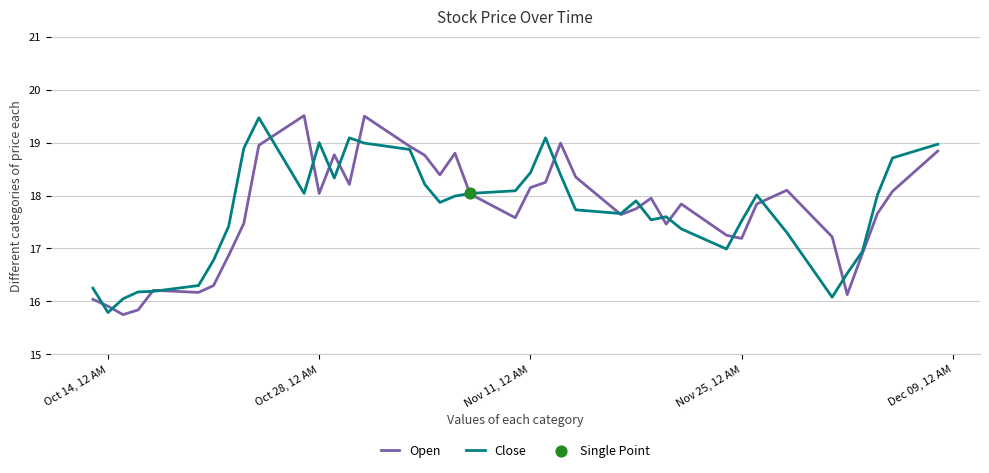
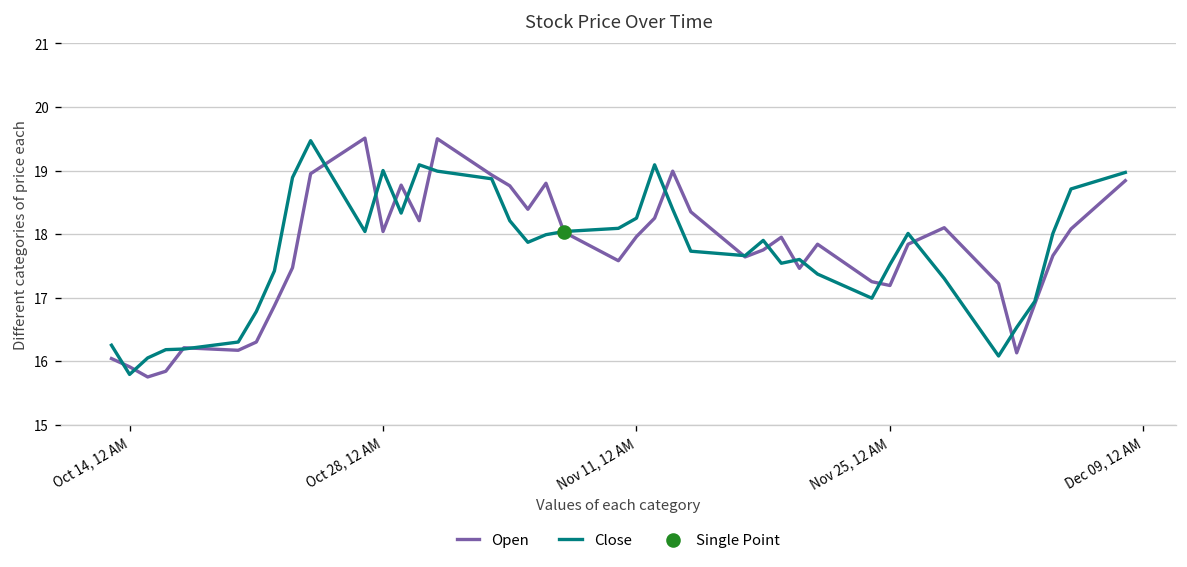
Open, Nov 11, 12 AM: 18.2 -> 18.0
Close, Nov 11, 12 AM: 18.4 -> 18.3
